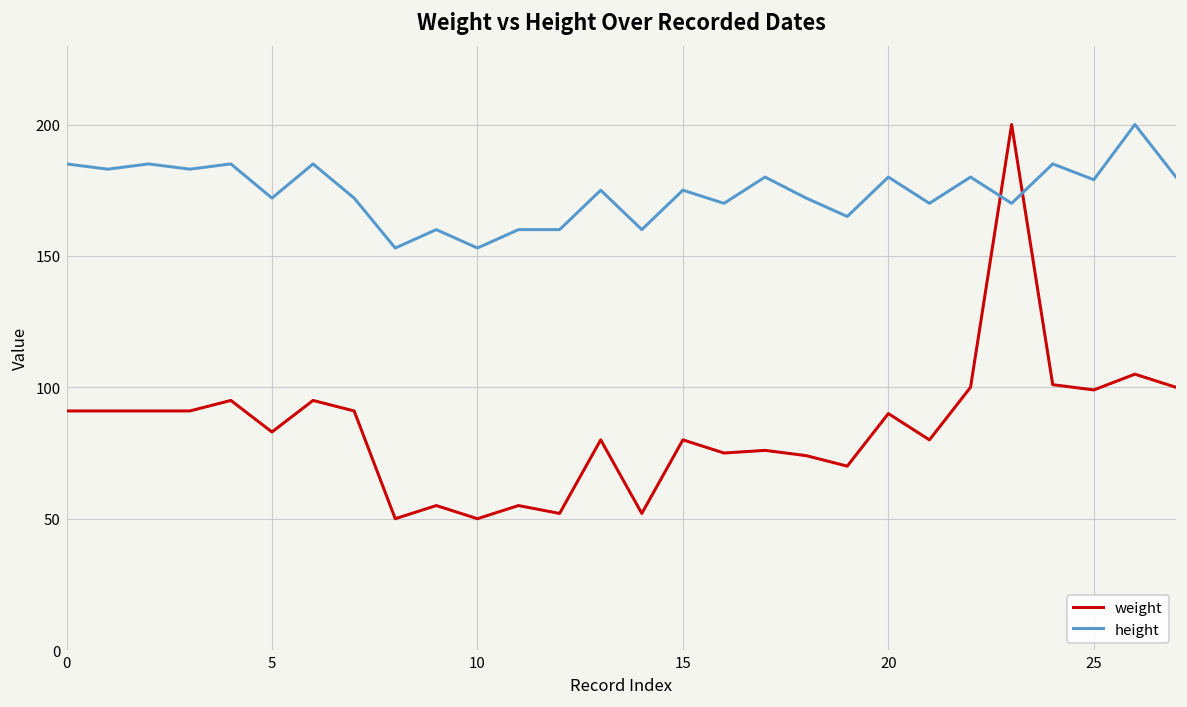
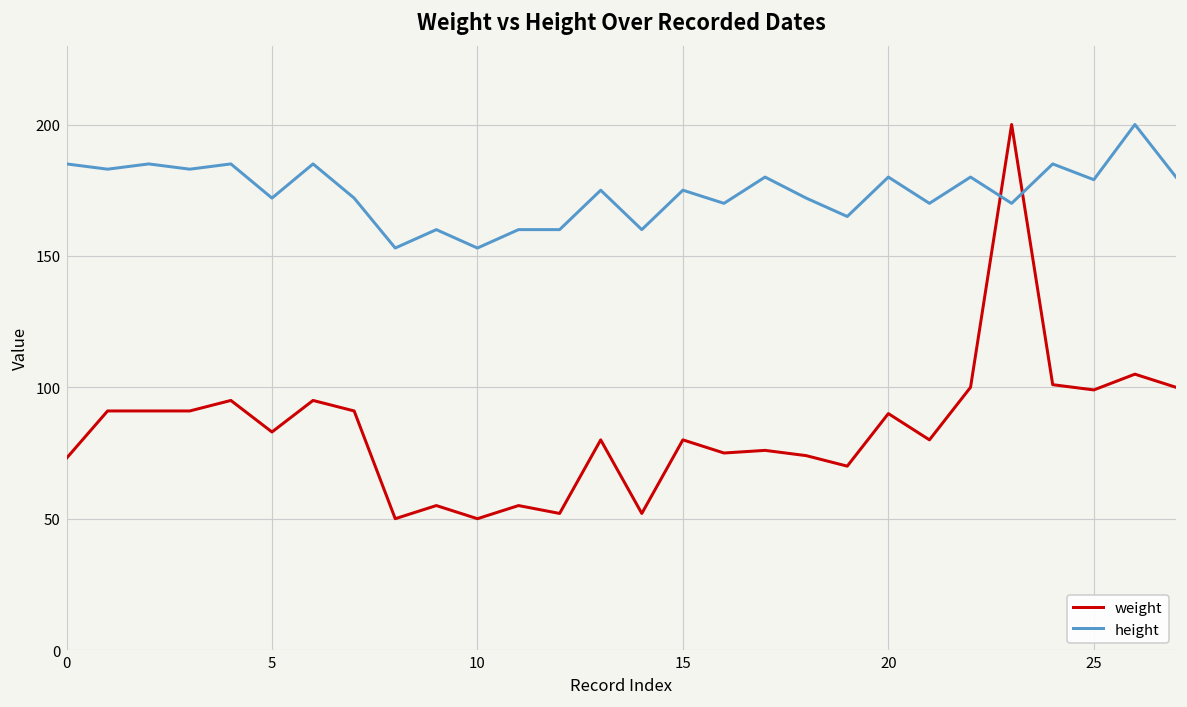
weight, 0: 91 -> 73
